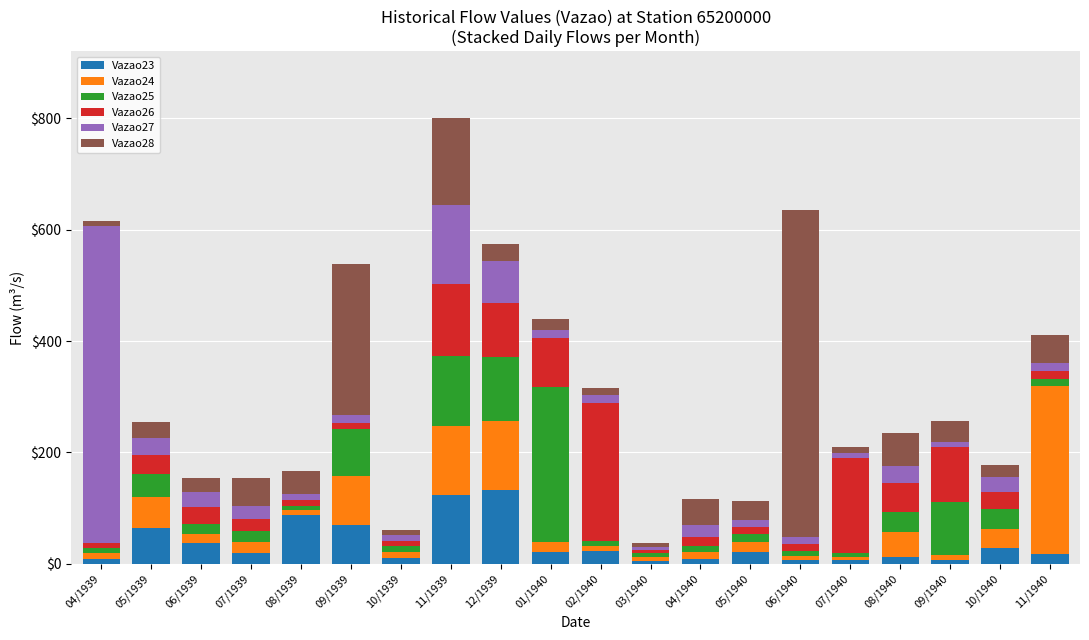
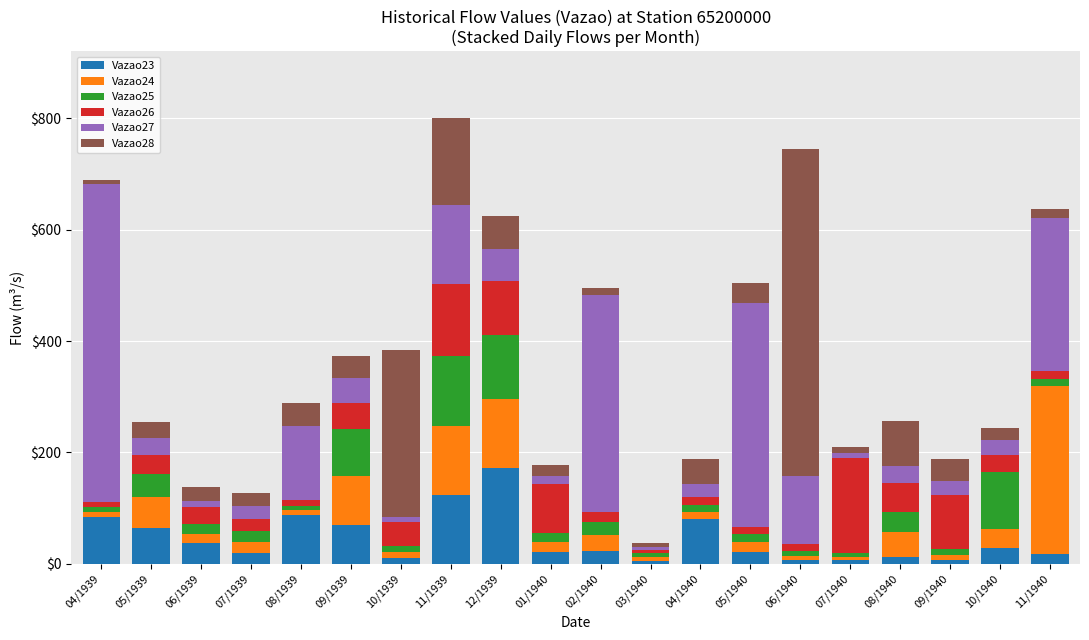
Vazao23, 04/1939: $10 -> $80
Vazao27, 06/1939: $30 -> $10
Vazao28, 07/1939: $50 -> $20
Vazao27, 08/1939: $10 -> $130
Vazao26, 09/1939: $10 -> $50
Vazao27, 09/1939: $10 -> $40
Vazao28, 09/1939: $270 -> $40
Vazao26, 10/1939: $10 -> $40
Vazao28, 10/1939: $10 -> $300
Vazao23, 12/1939: $130 -> $170
Vazao27, 12/1939: $80 -> $60
Vazao28, 12/1939: $30 -> $60
Vazao25, 01/1940: $280 -> $20
Vazao24, 02/1940: $10 -> $30
Vazao25, 02/1940: $10 -> $20
Vazao26, 02/1940: $250 -> $20
Vazao27, 02/1940: $10 -> $390
Vazao23, 04/1940: $10 -> $80
Vazao27, 05/1940: $10 -> $400
Vazao27, 06/1940: $10 -> $120
Vazao28, 08/1940: $60 -> $80
Vazao25, 09/1940: $100 -> $10
Vazao27, 09/1940: $10 -> $30
Vazao25, 10/1940: $40 -> $100
Vazao27, 11/1940: $10 -> $270
Vazao28, 11/1940: $50 -> $20
